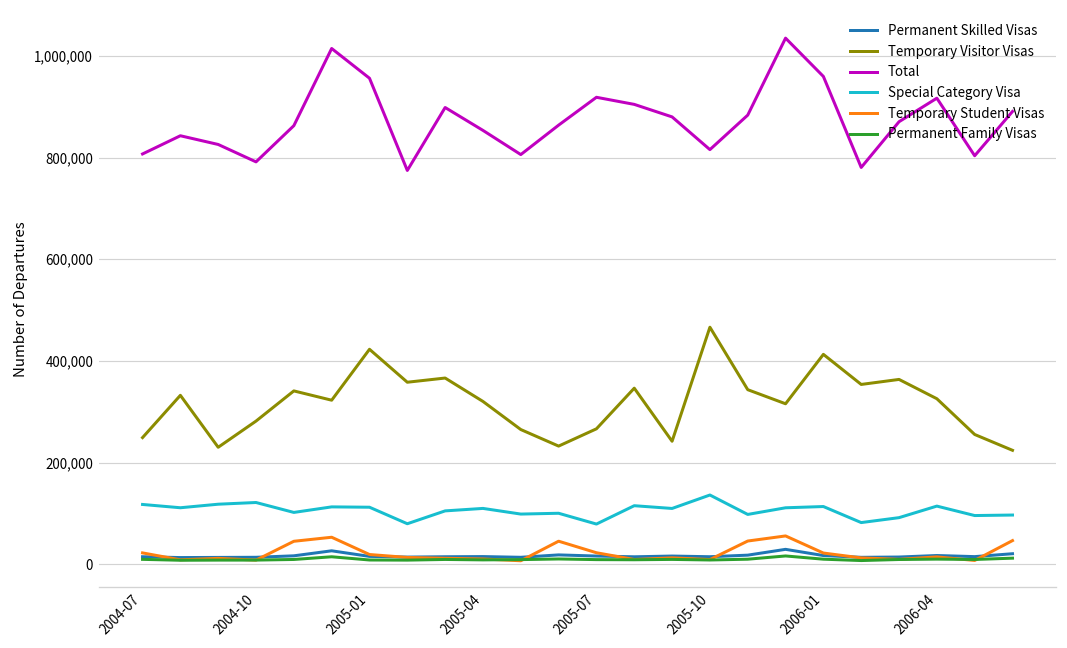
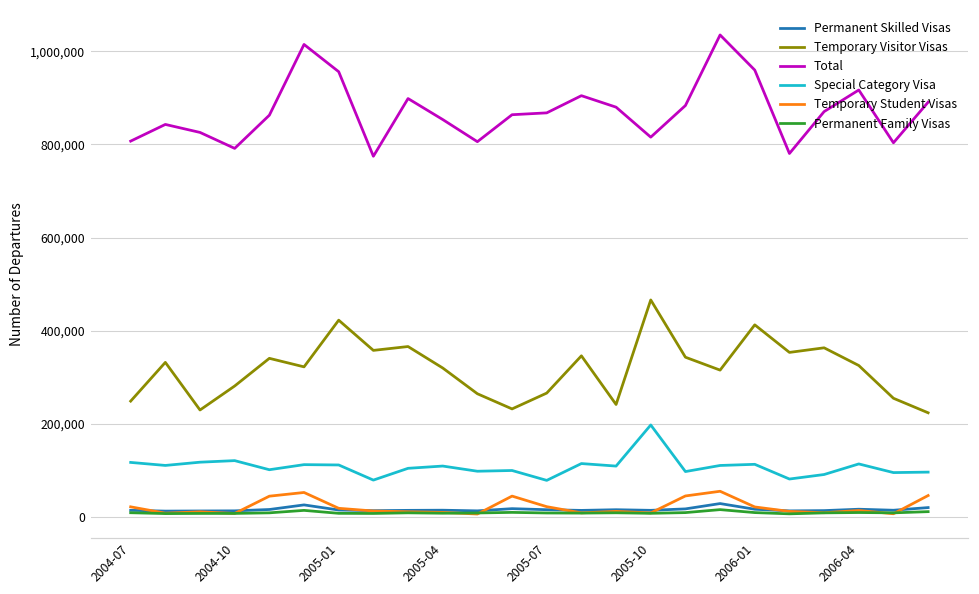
Total, 2005-07: 920,000 -> 870,000
Special Category Visa, 2005-10: 140,000 -> 200,000
